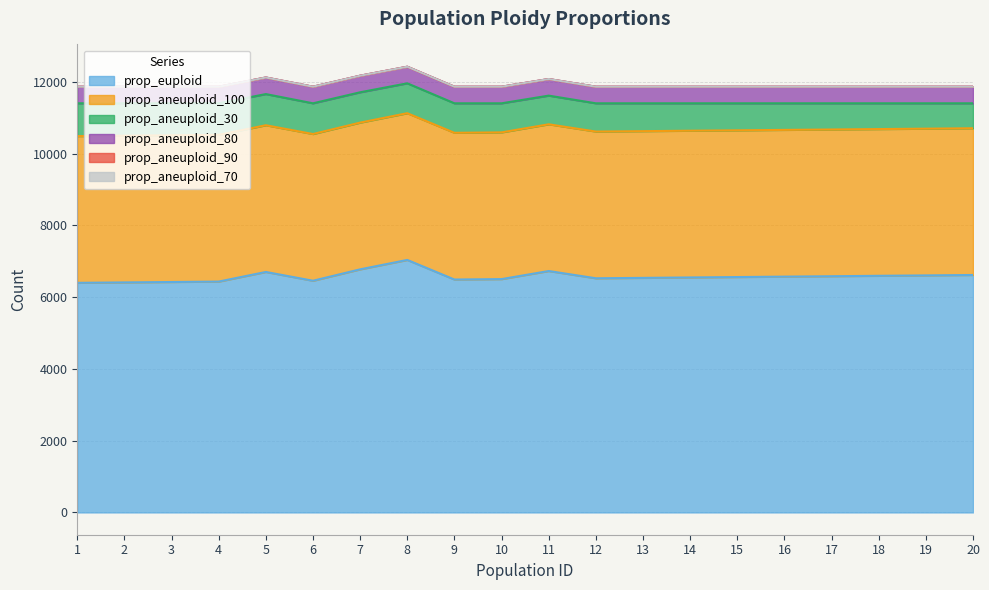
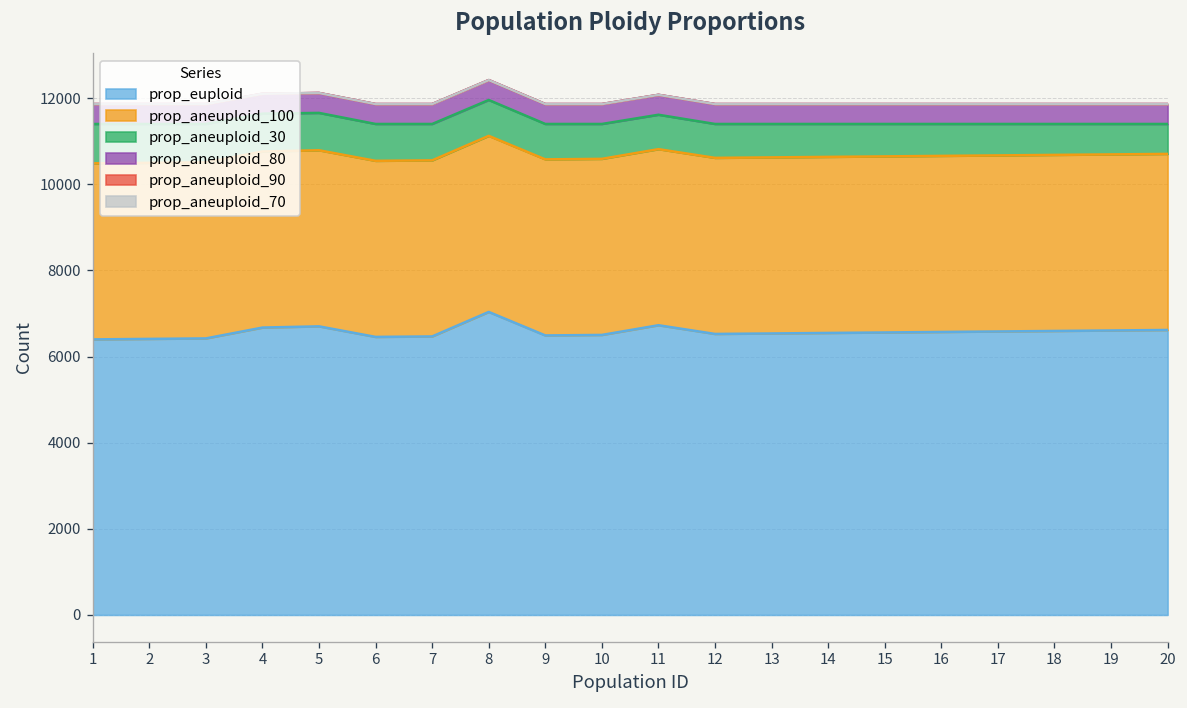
prop_euploid, 4: 6400 -> 6700
prop_euploid, 7: 6800 -> 6500
